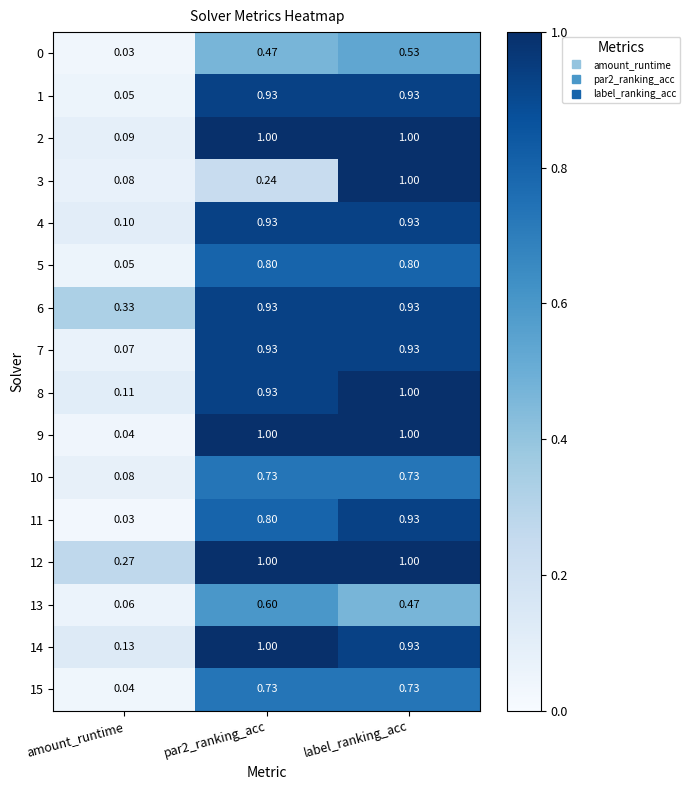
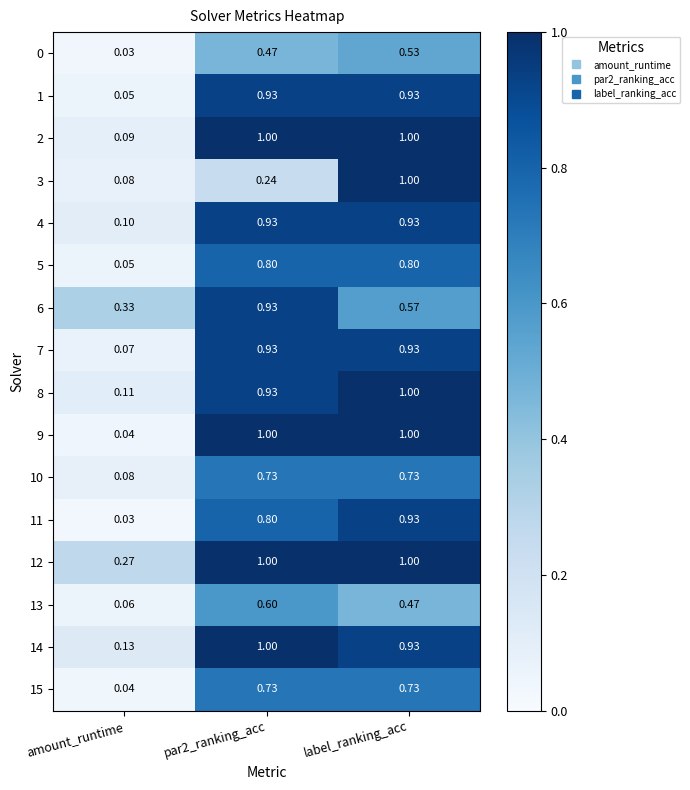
6, label_ranking_acc: 0.93 -> 0.57
